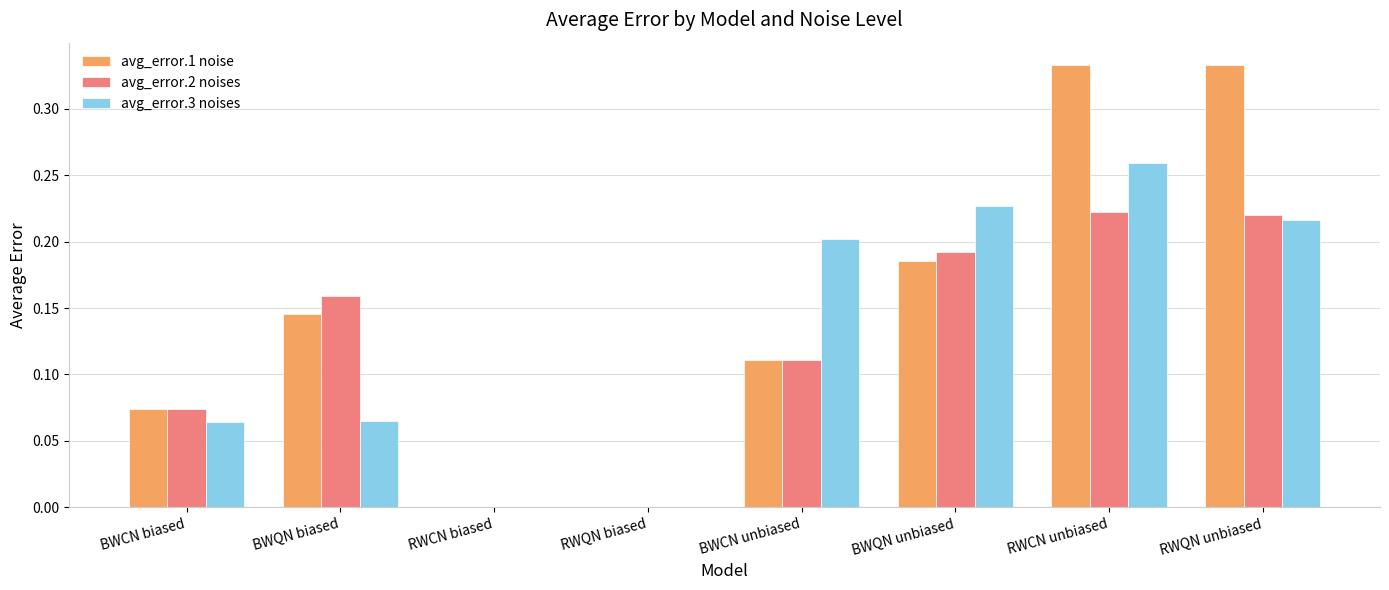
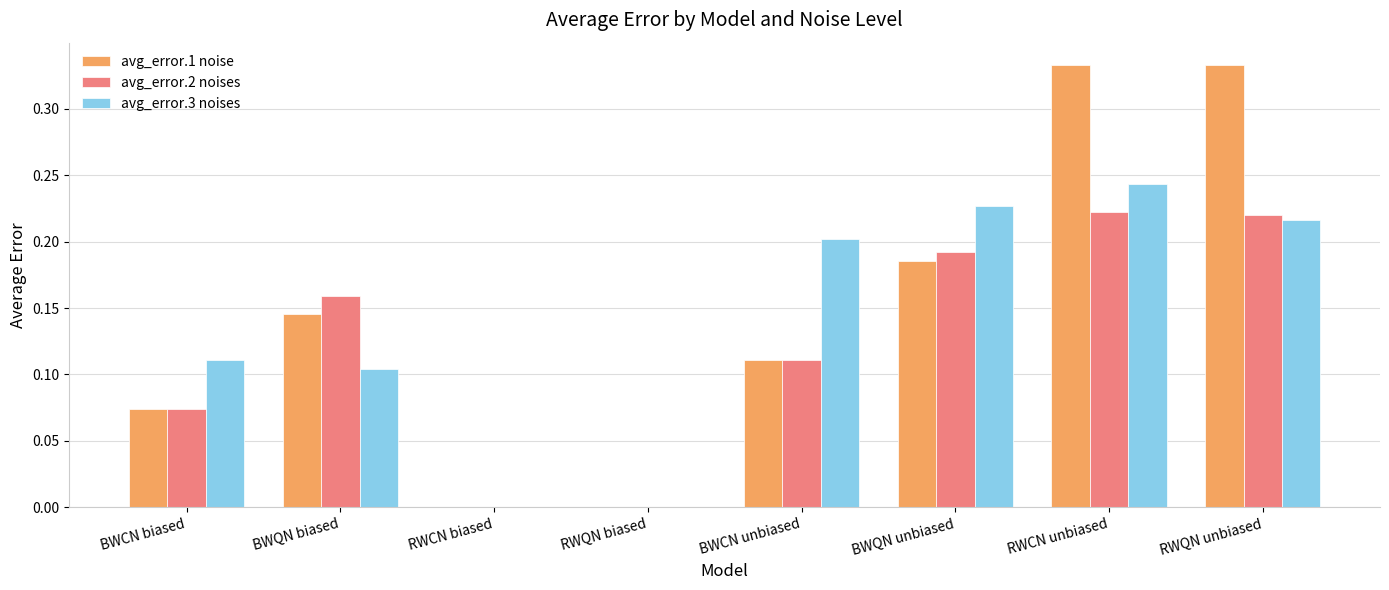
avg_error.3 noises, BWCN biased: 0.064 -> 0.111
avg_error.3 noises, BWQN biased: 0.065 -> 0.104
avg_error.3 noises, RWCN unbiased: 0.259 -> 0.244
